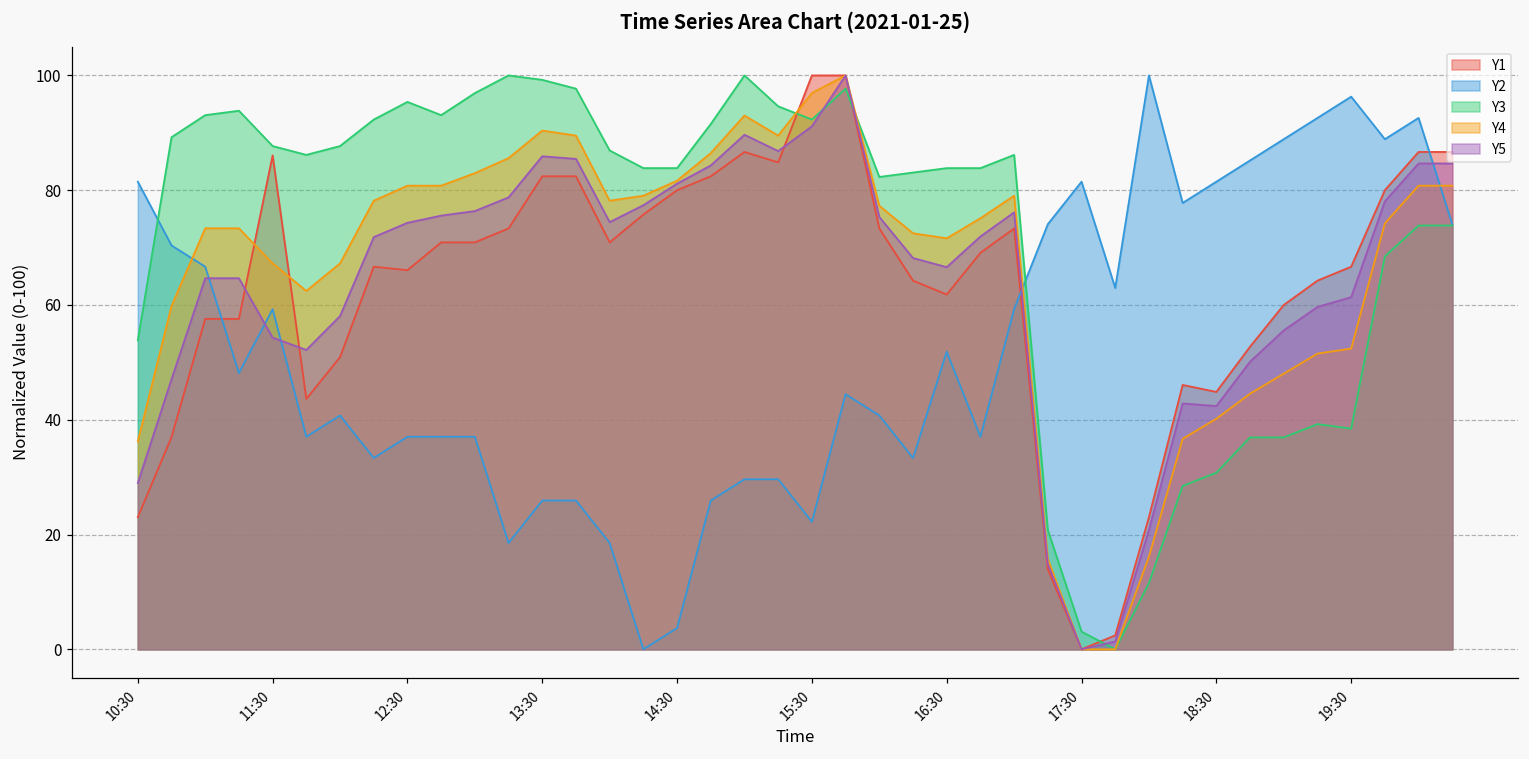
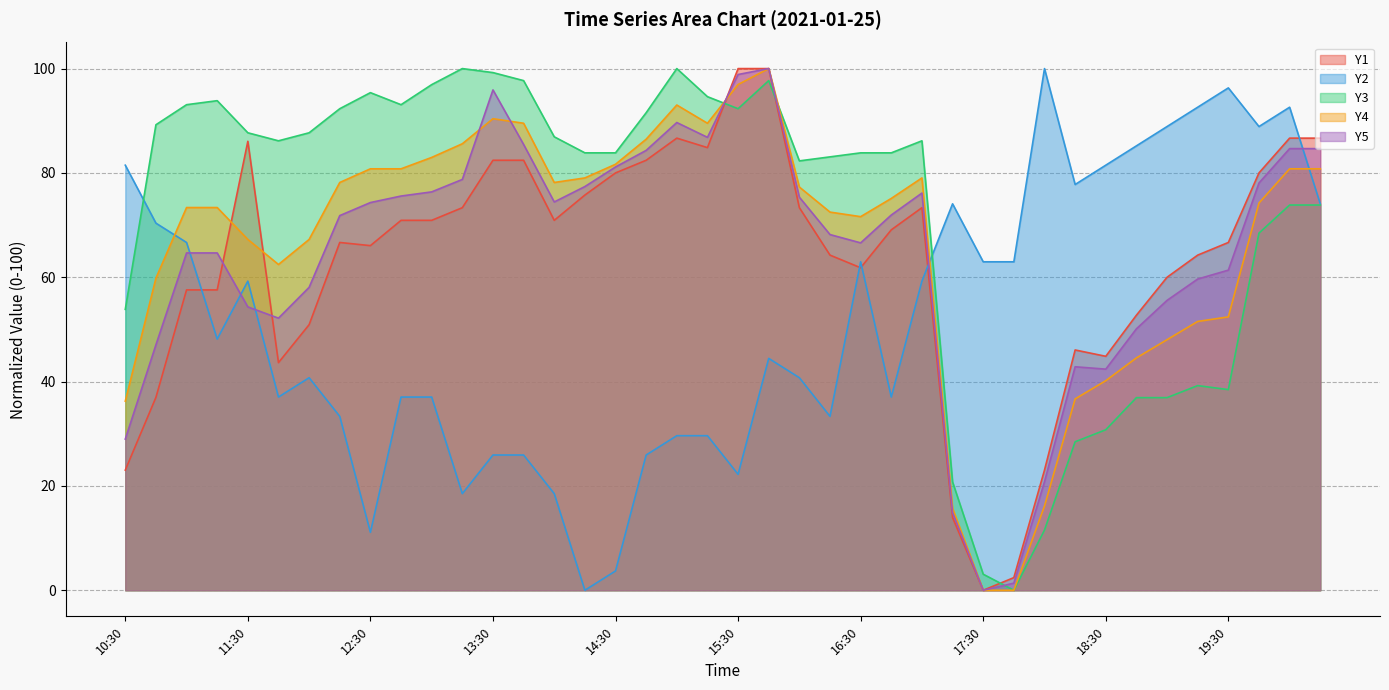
Y2, 12:30: 37 -> 11
Y5, 13:30: 86 -> 96
Y5, 15:30: 91 -> 99
Y2, 16:30: 52 -> 63
Y2, 17:30: 81 -> 63
